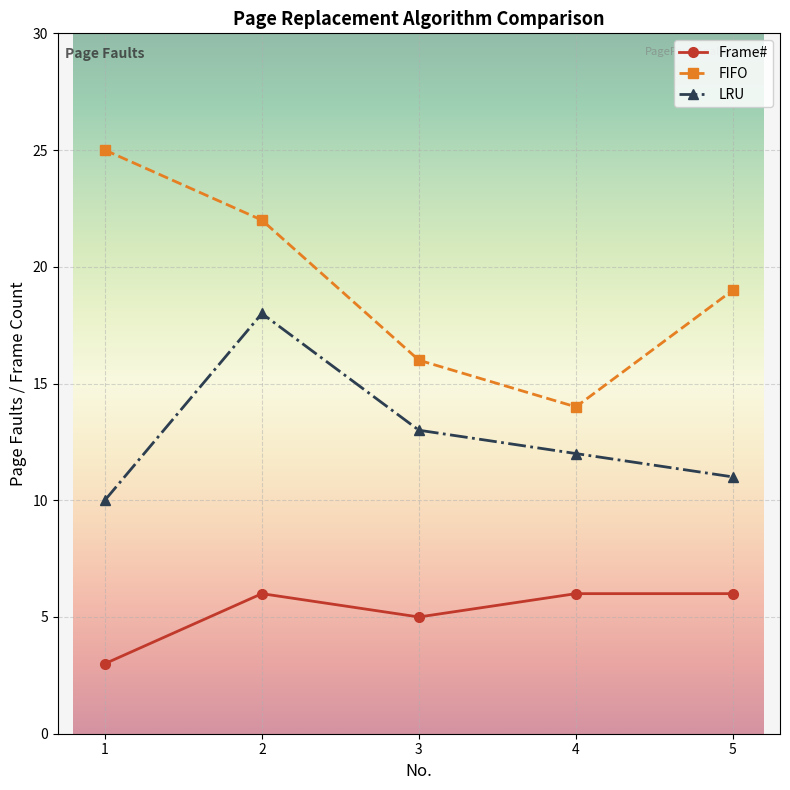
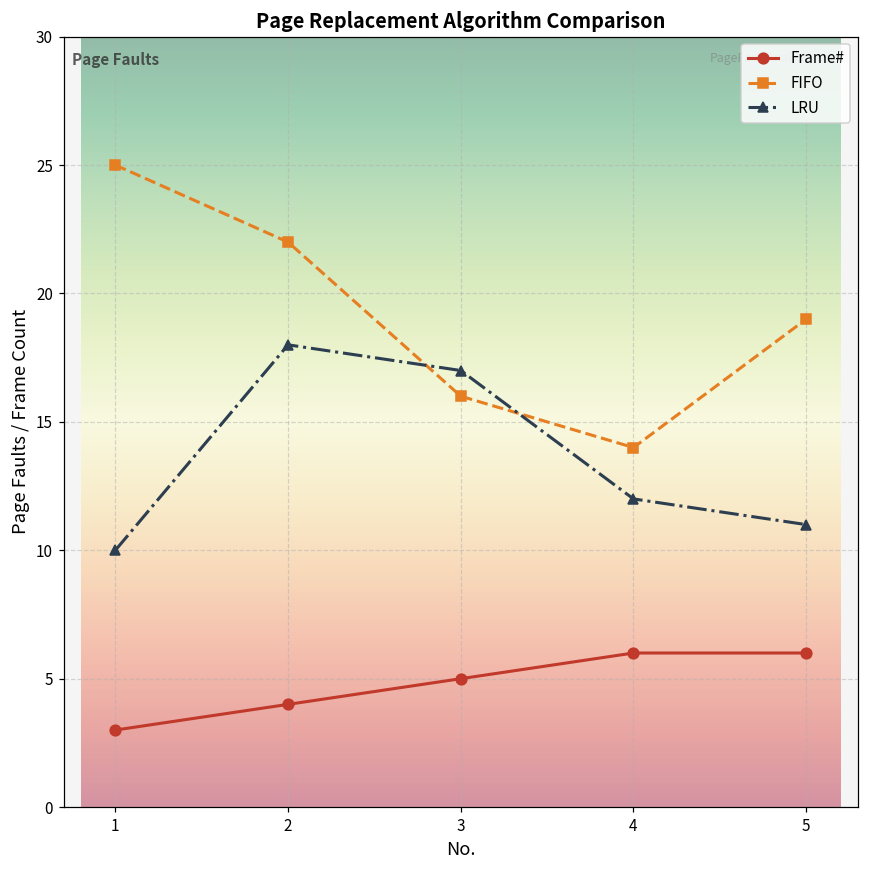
Frame#, 2: 6 -> 4
LRU, 3: 13 -> 17
